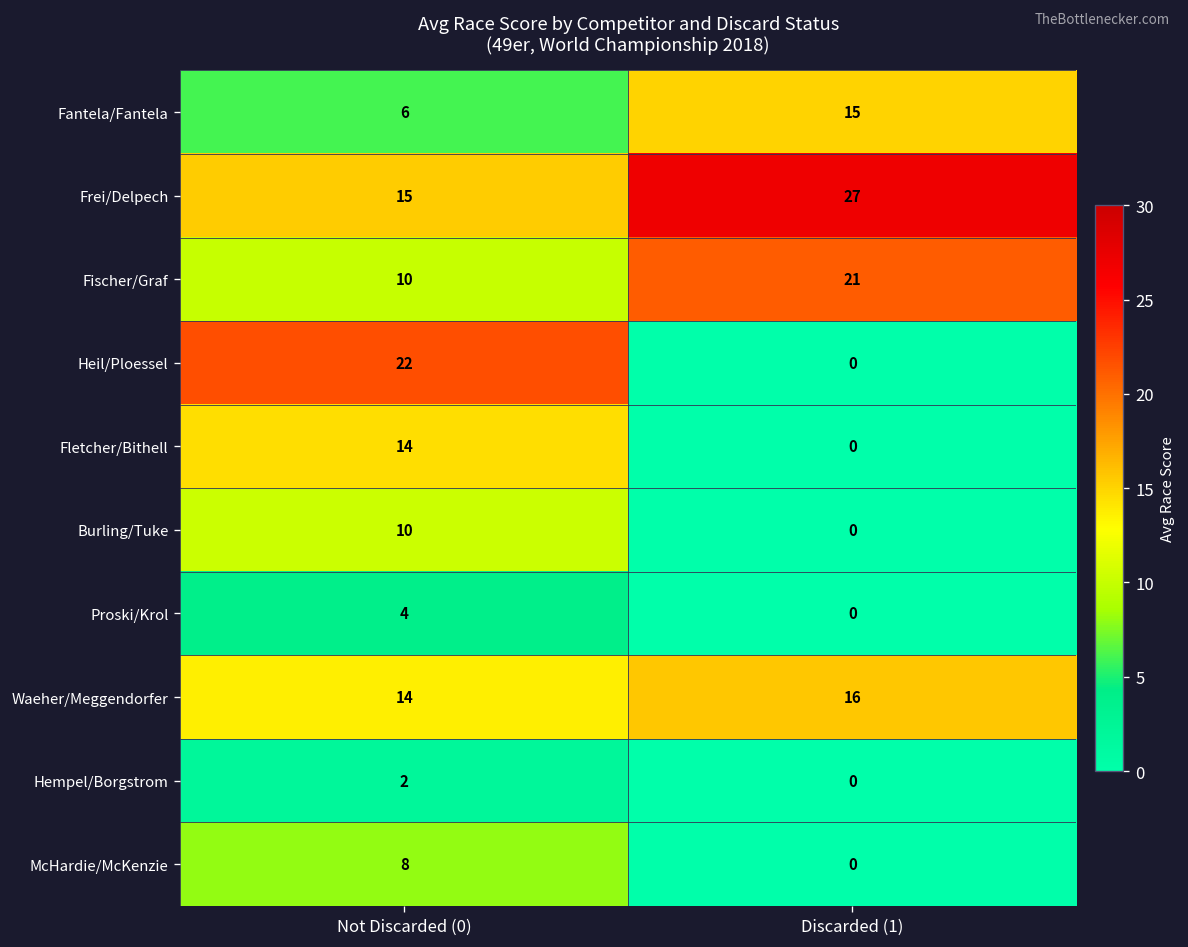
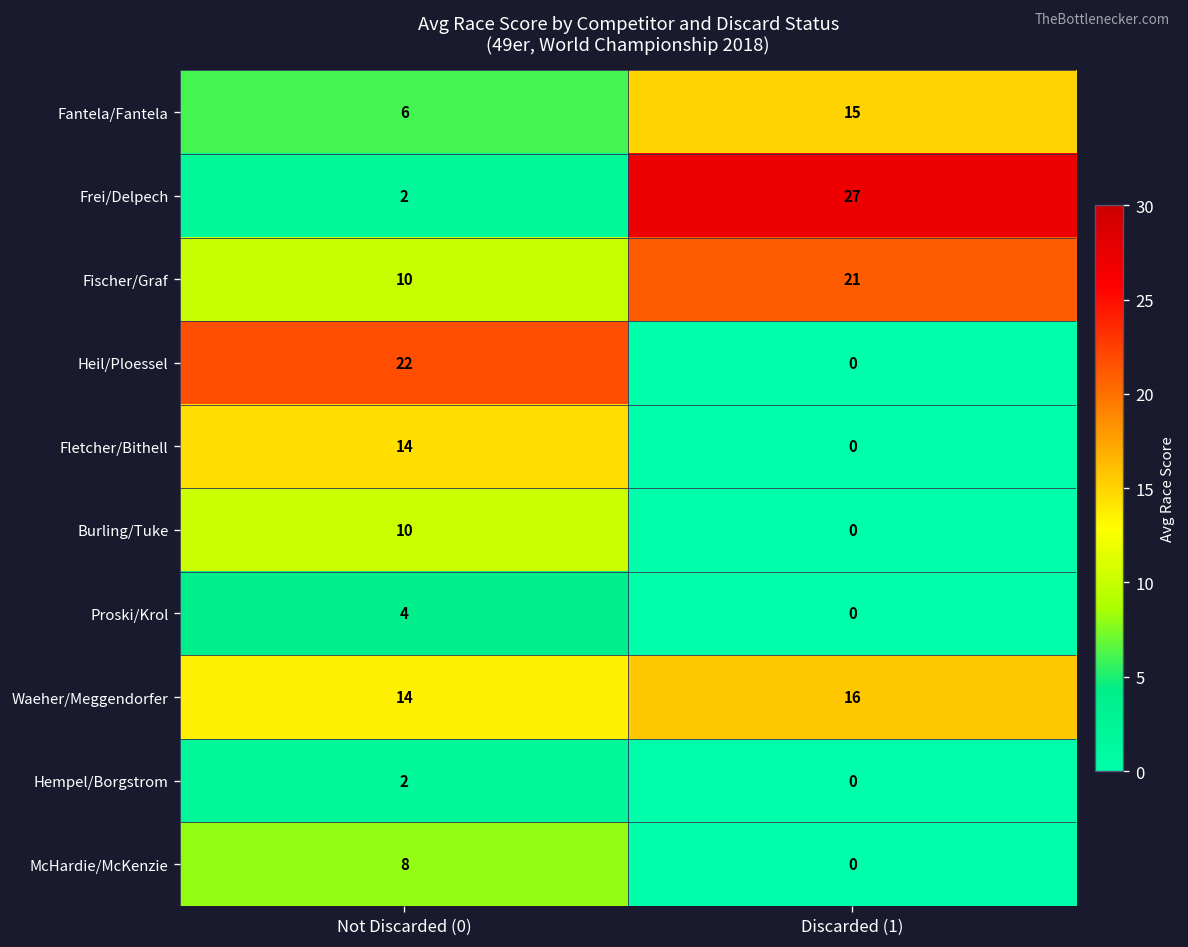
Frei/Delpech, Not Discarded (0): 15 -> 2
